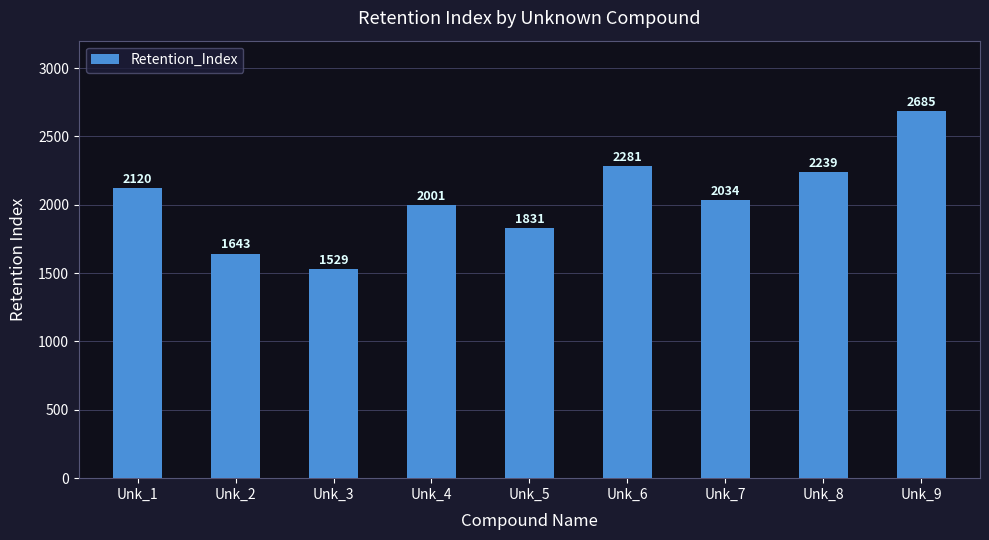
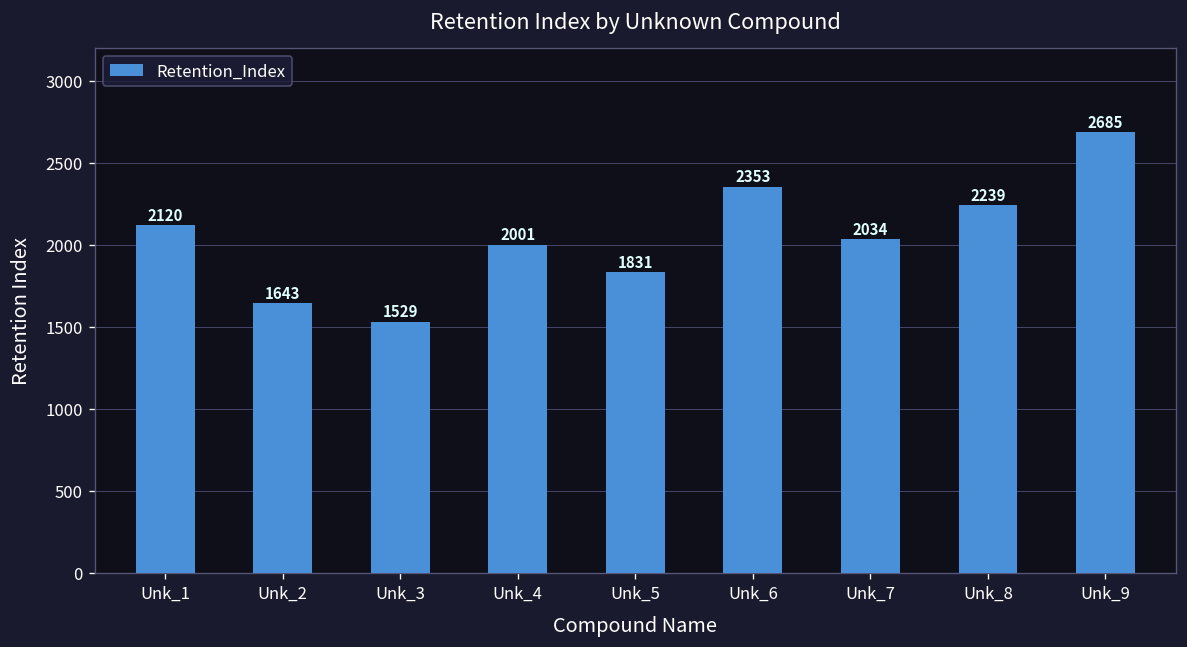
Unk_6: 2281 -> 2353
